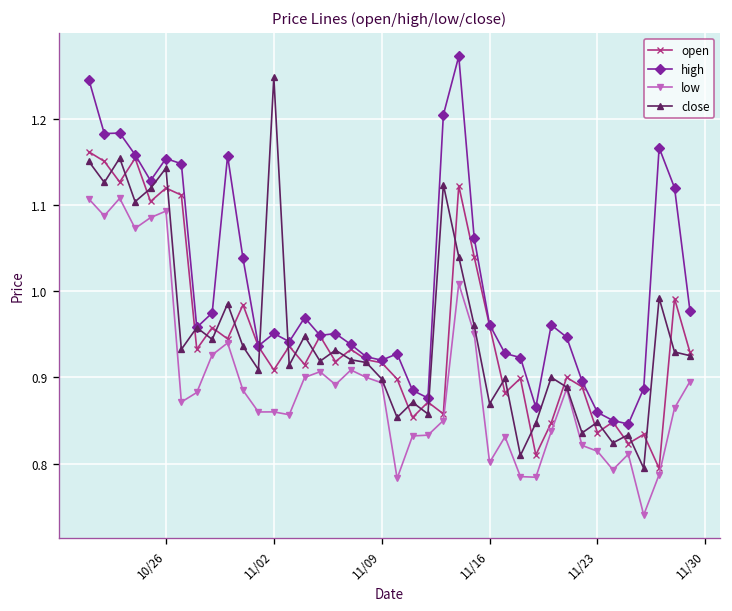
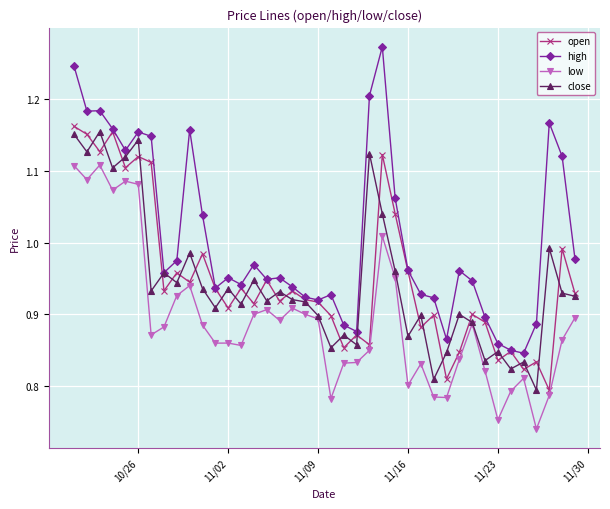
low, 10/26: 1.09 -> 1.08
close, 11/02: 1.25 -> 0.94
low, 11/23: 0.81 -> 0.75
